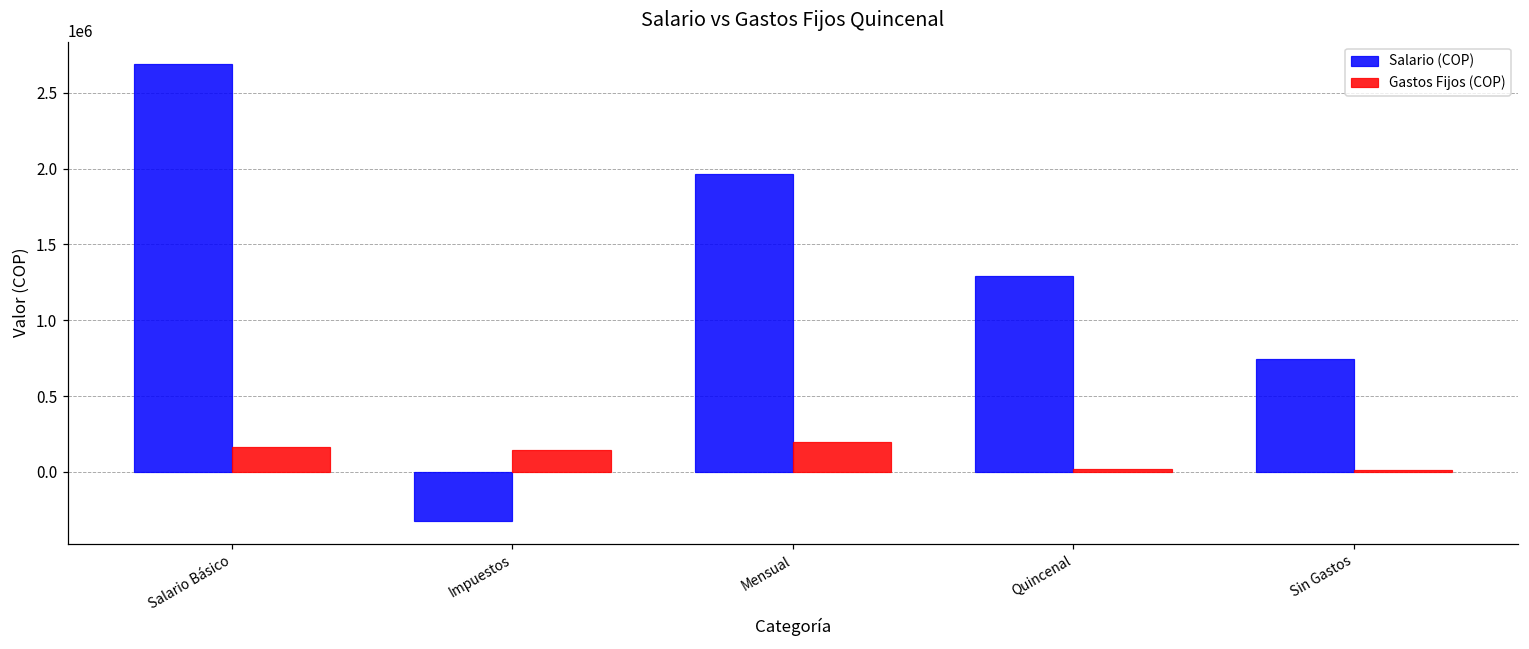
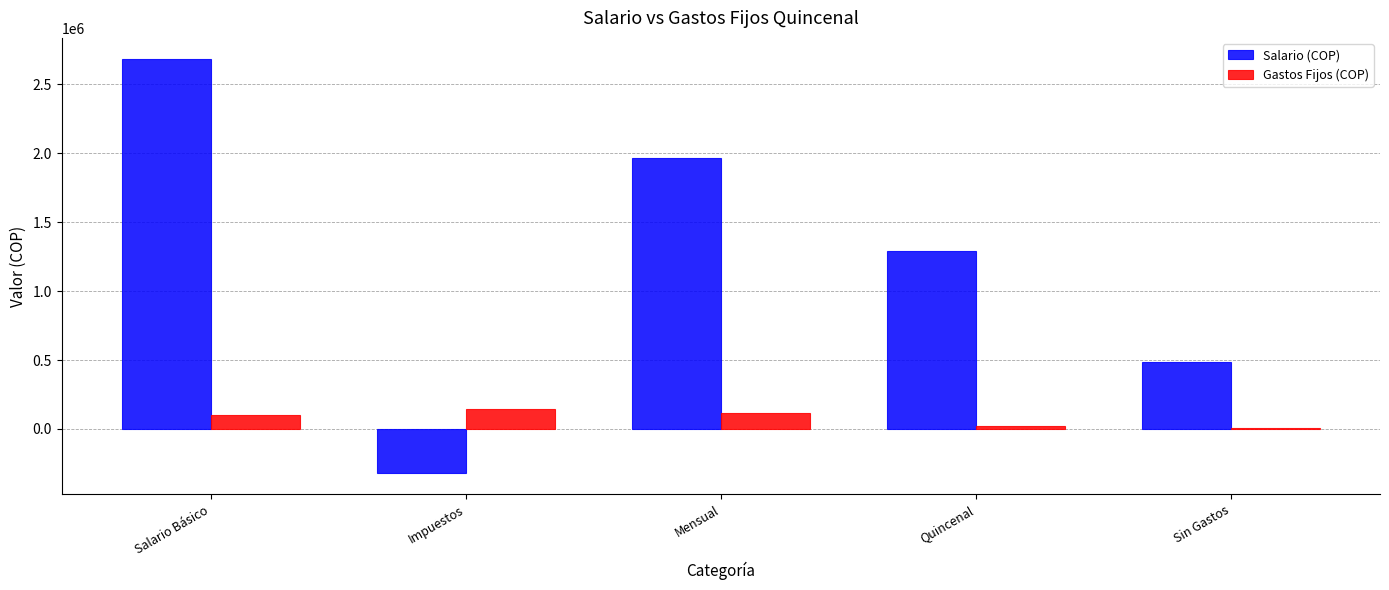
Gastos Fijos (COP), Salario Básico: 170000 -> 100000
Gastos Fijos (COP), Mensual: 200000 -> 120000
Salario (COP), Sin Gastos: 740000 -> 490000
